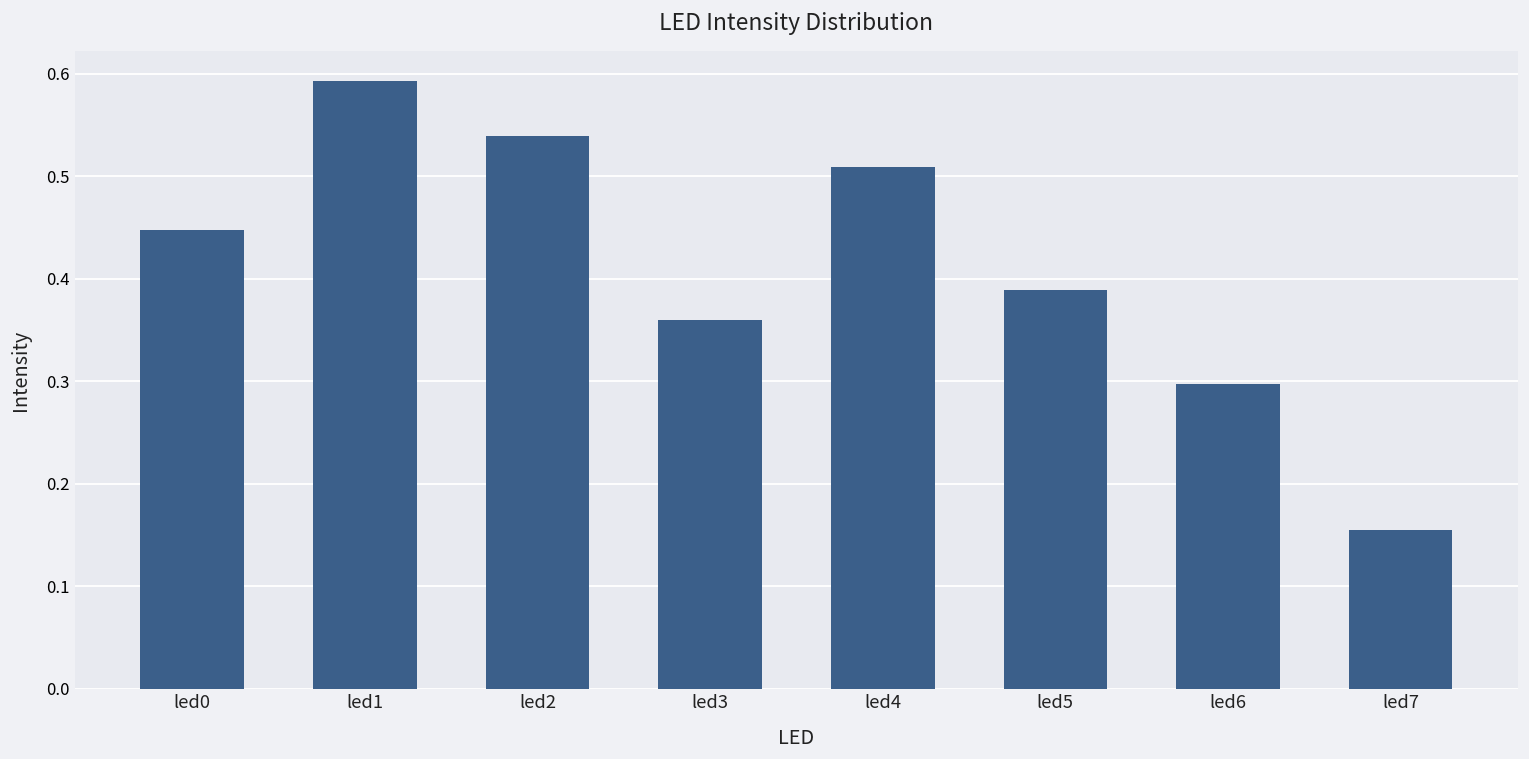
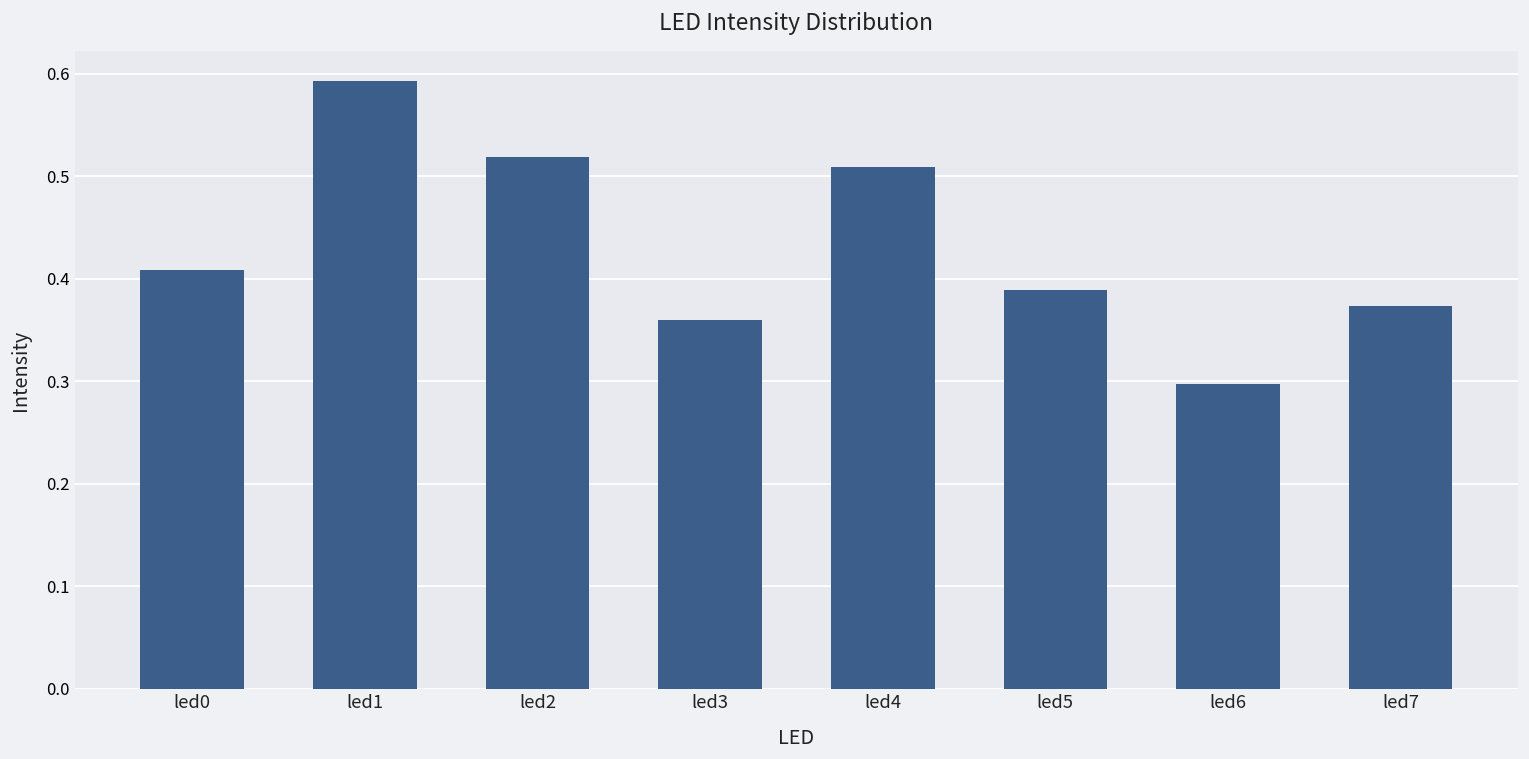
led0: 0.45 -> 0.41
led2: 0.54 -> 0.52
led7: 0.15 -> 0.37
